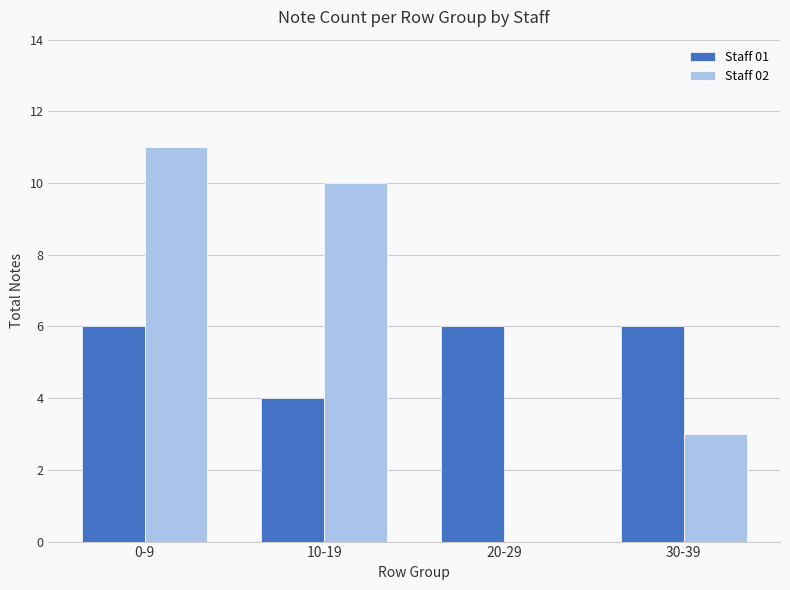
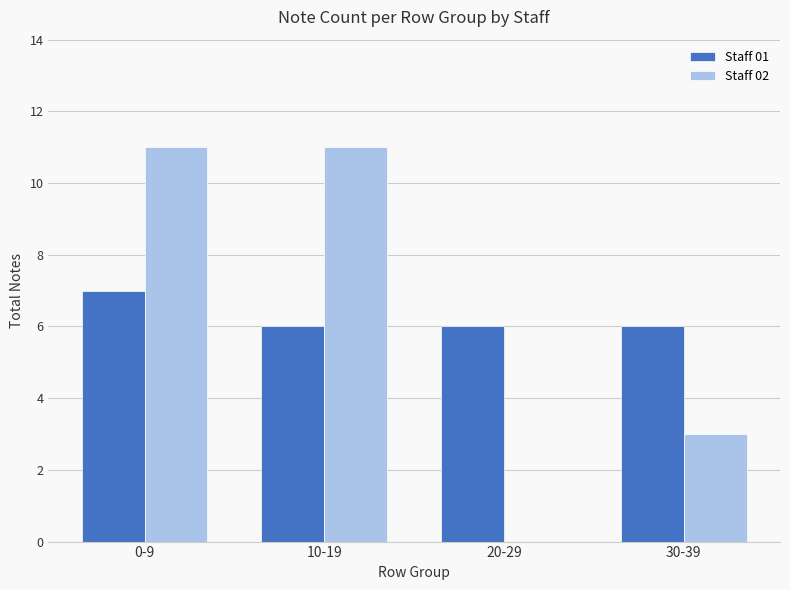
Staff 01, 0-9: 6 -> 7
Staff 01, 10-19: 4 -> 6
Staff 02, 10-19: 10 -> 11
